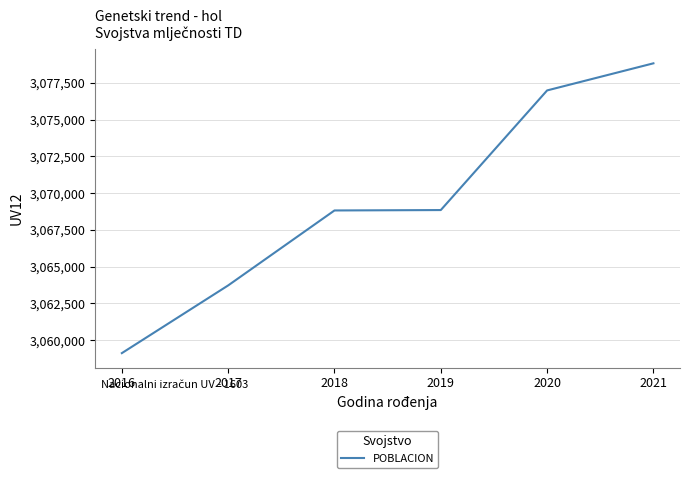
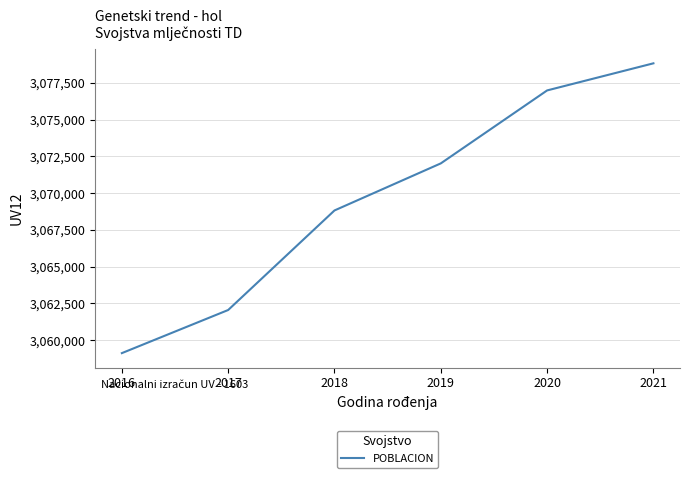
2017: 3,063,700 -> 3,062,100
2019: 3,068,900 -> 3,072,000
